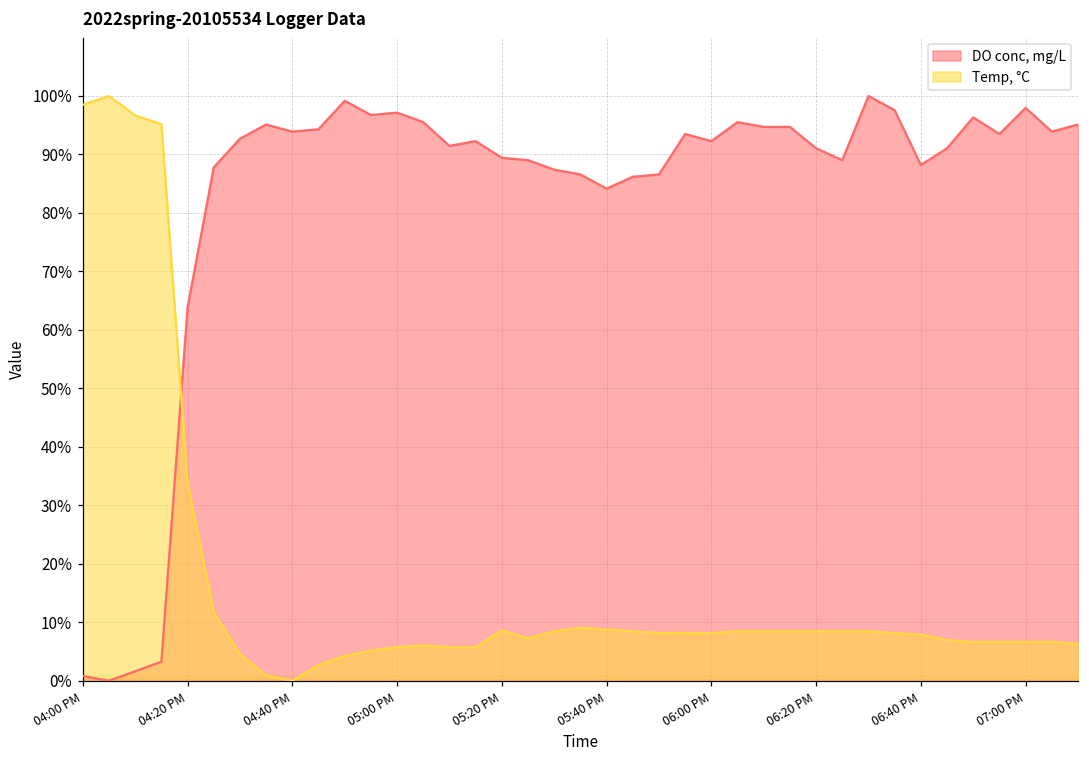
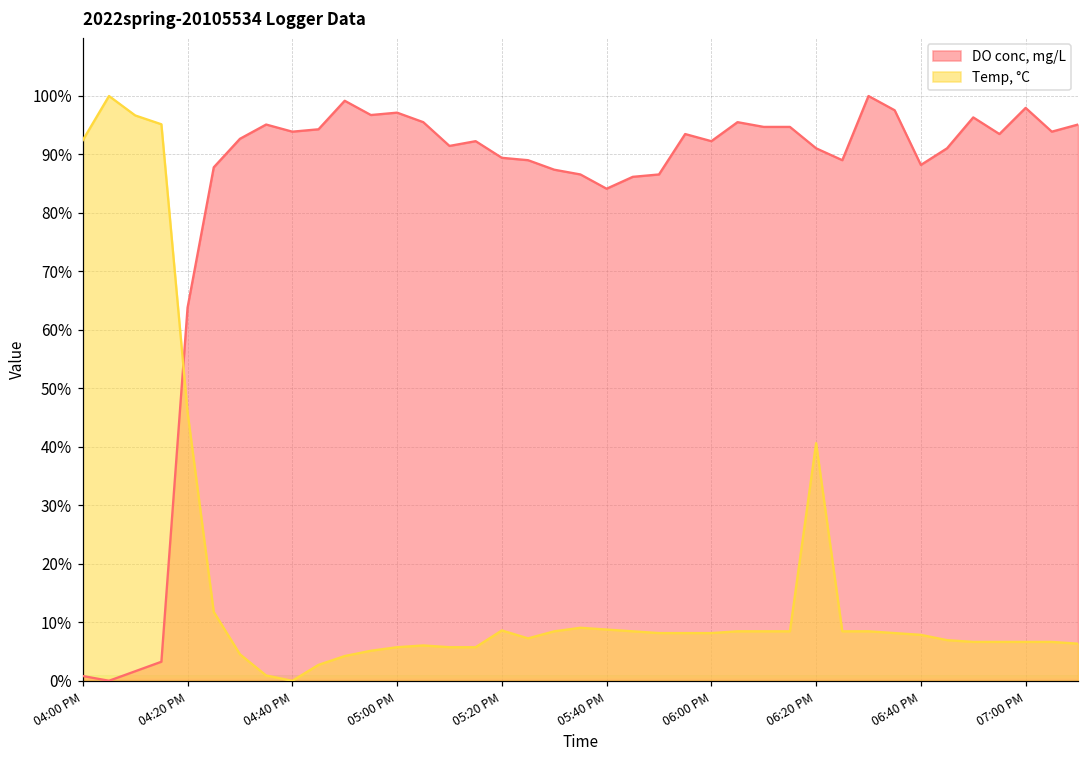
Temp, °C, 04:00 PM: 98% -> 92%
Temp, °C, 04:20 PM: 34% -> 46%
Temp, °C, 06:20 PM: 8% -> 41%
